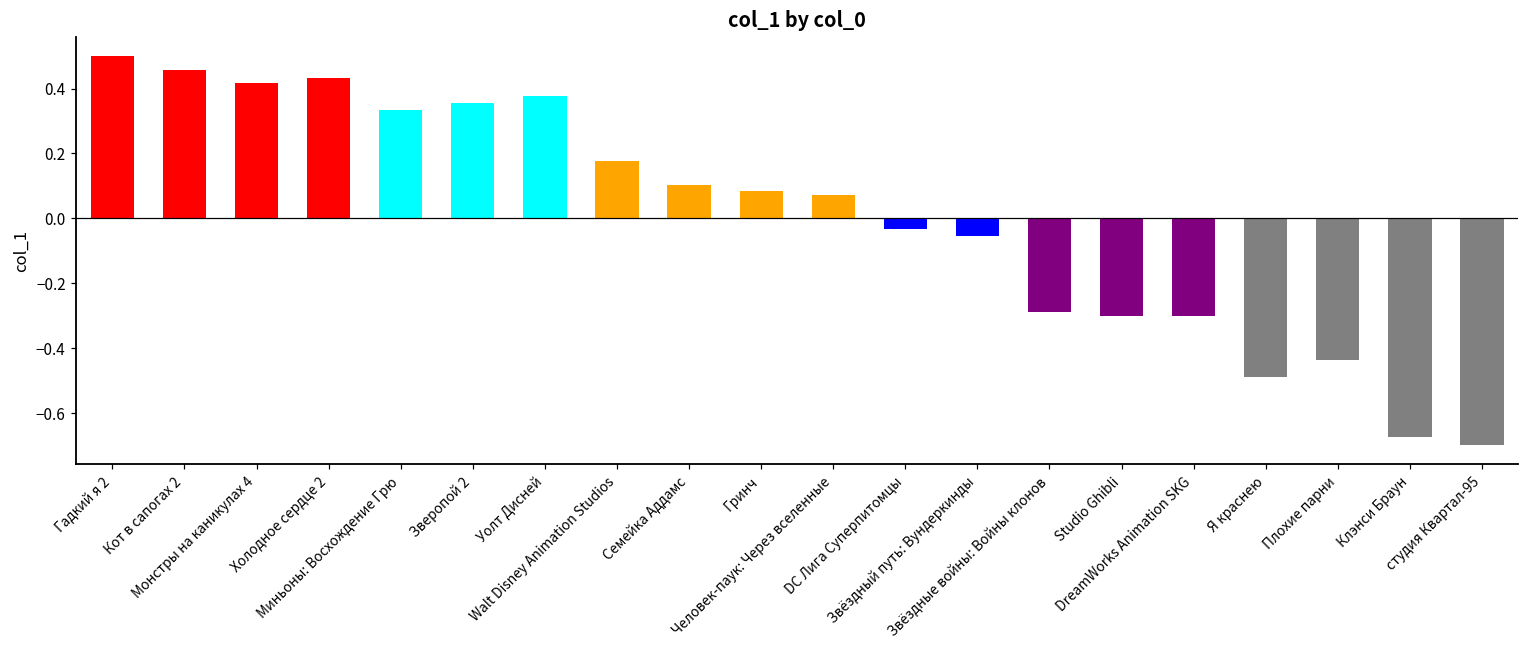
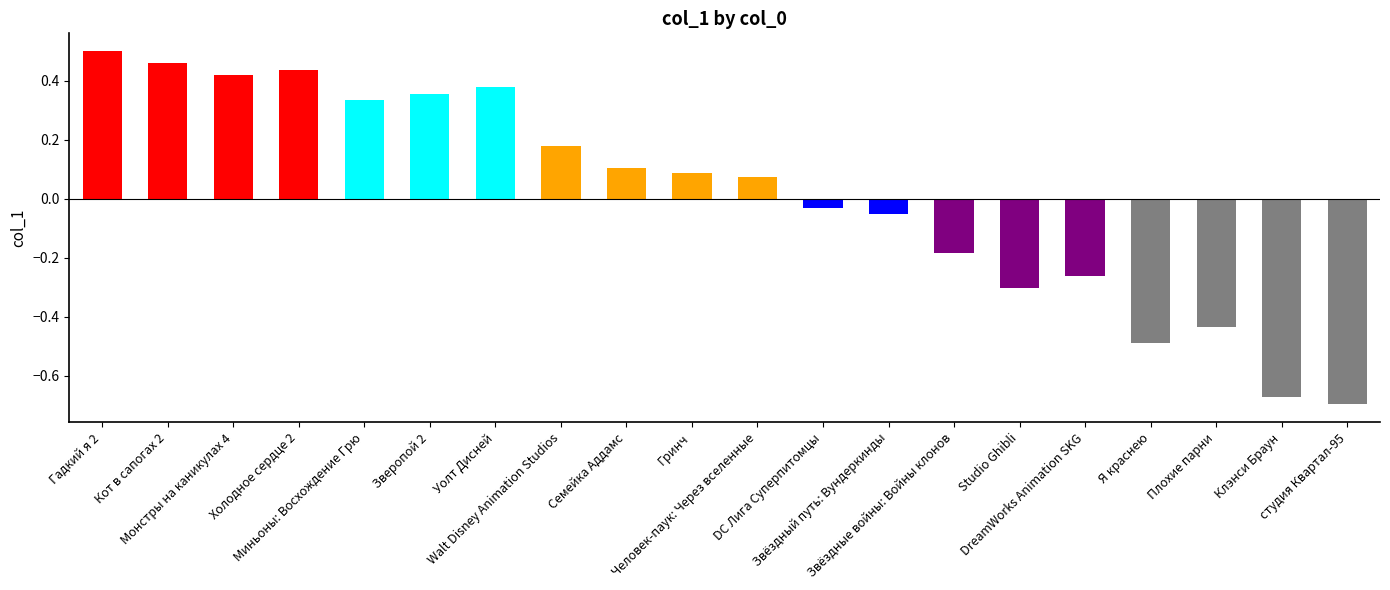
Звёздные войны: Войны клонов: -0.29 -> -0.19
DreamWorks Animation SKG: -0.30 -> -0.26
